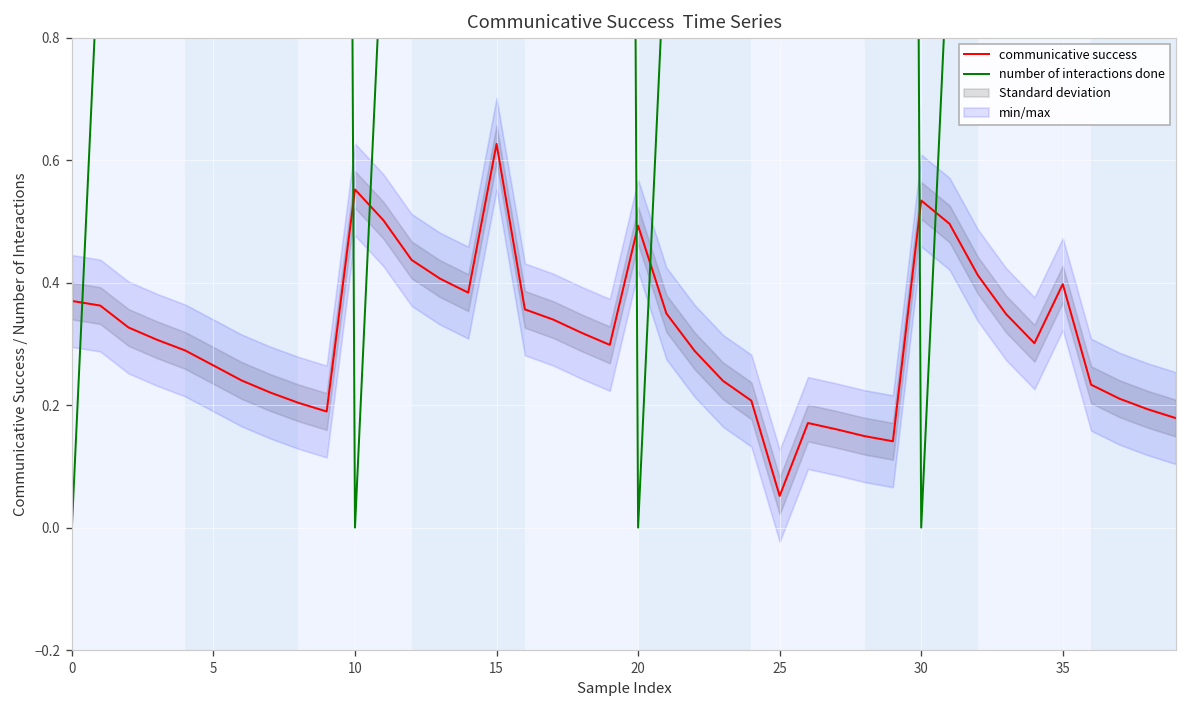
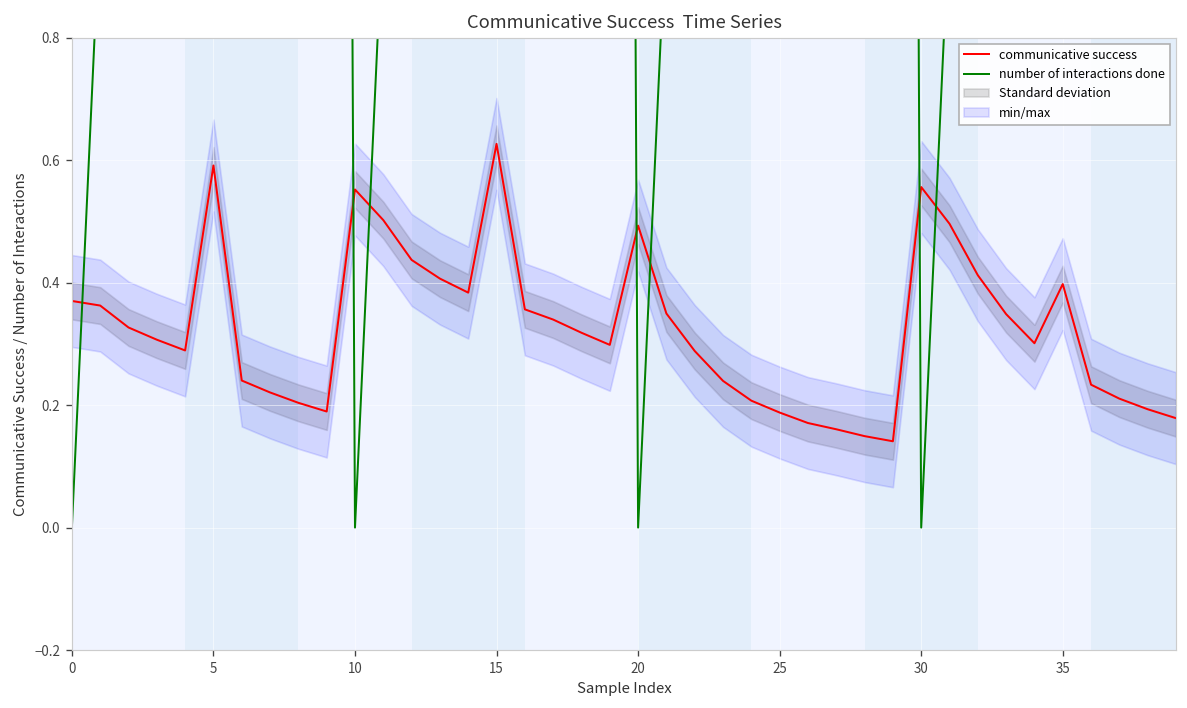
communicative success, 5: 0.26 -> 0.59
communicative success, 25: 0.05 -> 0.19
communicative success, 30: 0.53 -> 0.56
